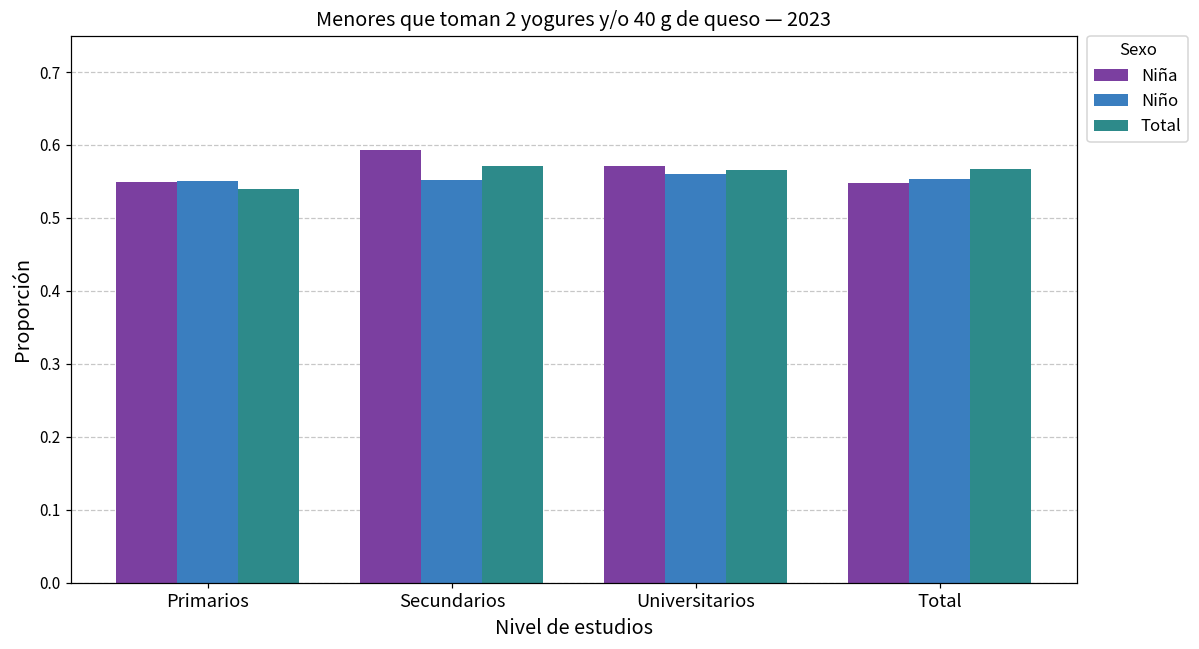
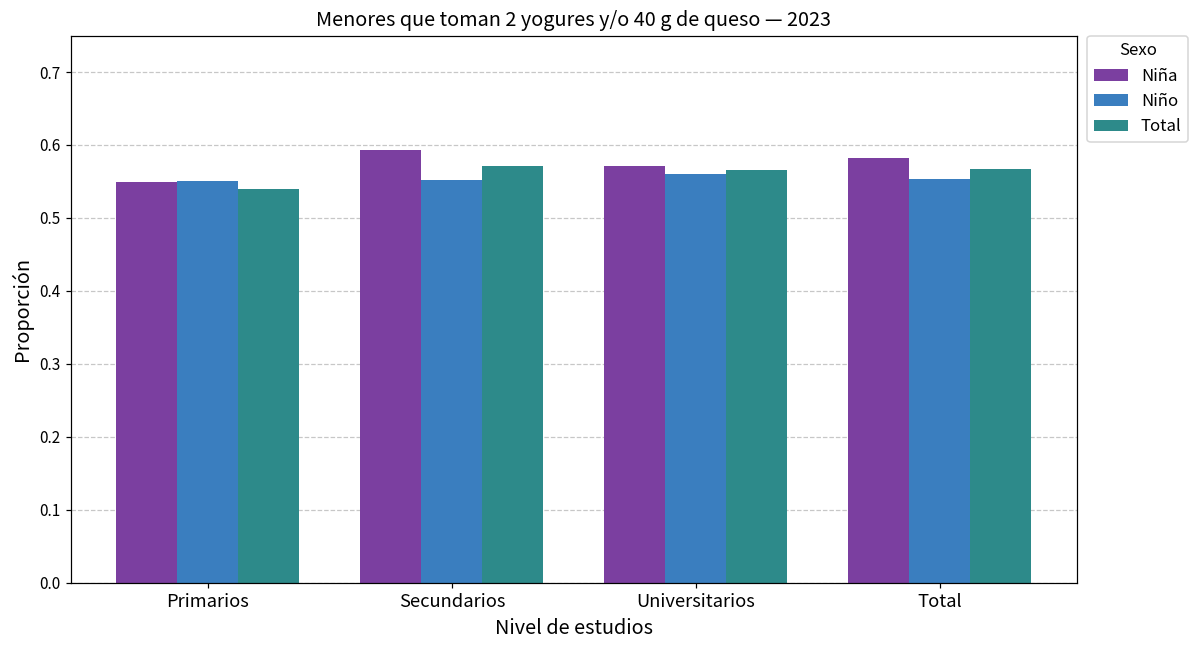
Niña, Total: 0.55 -> 0.58
